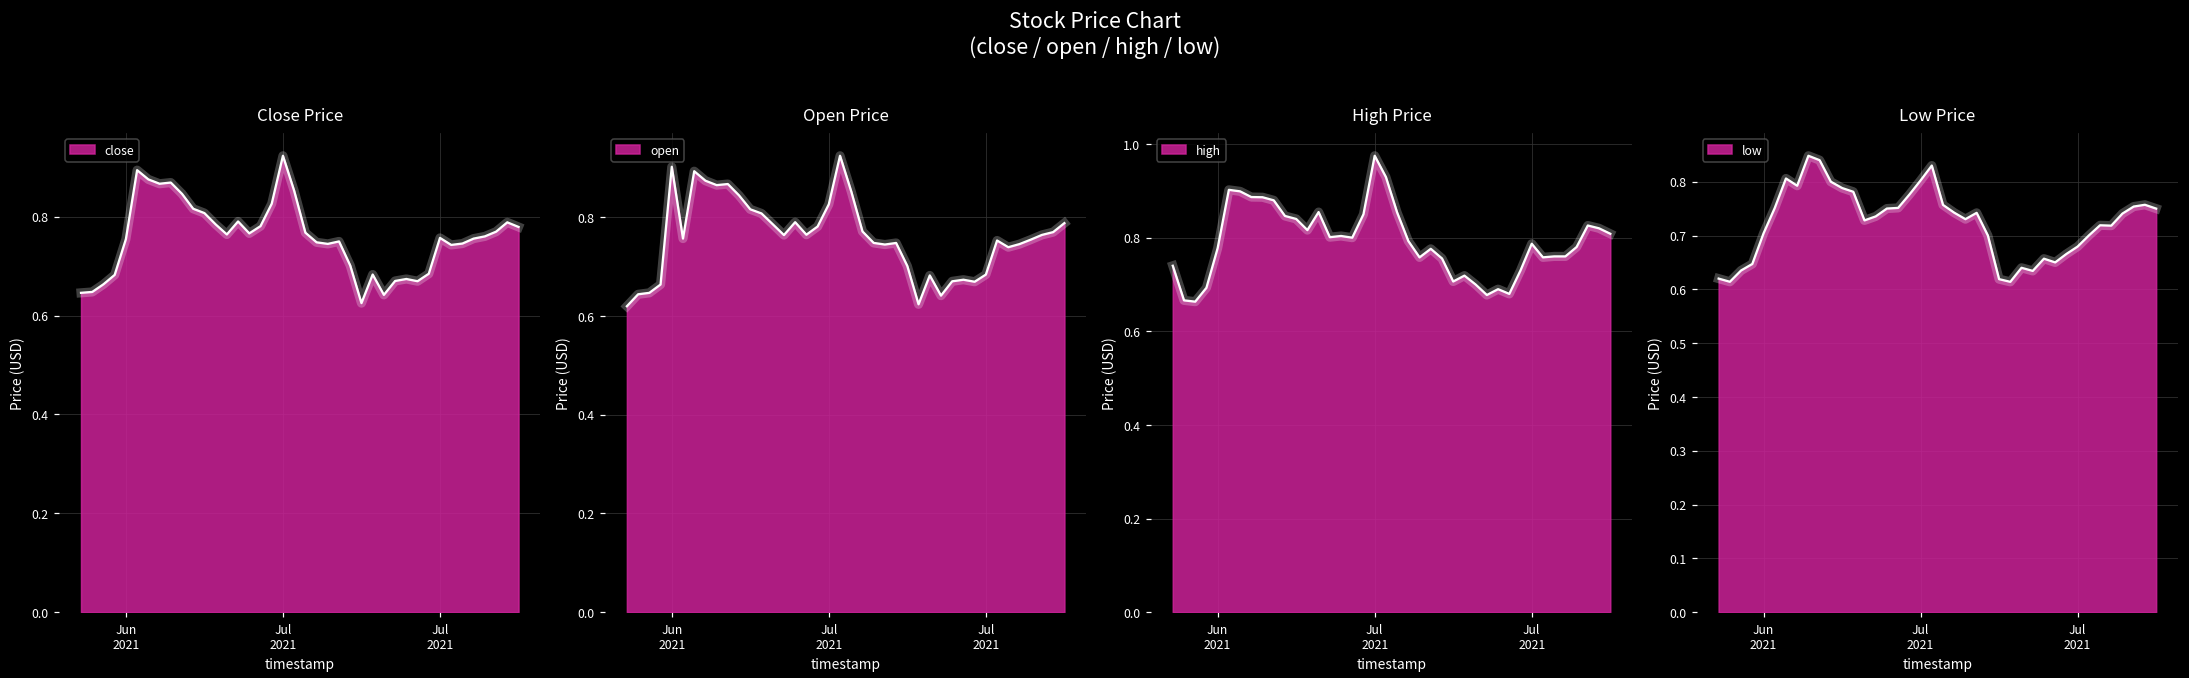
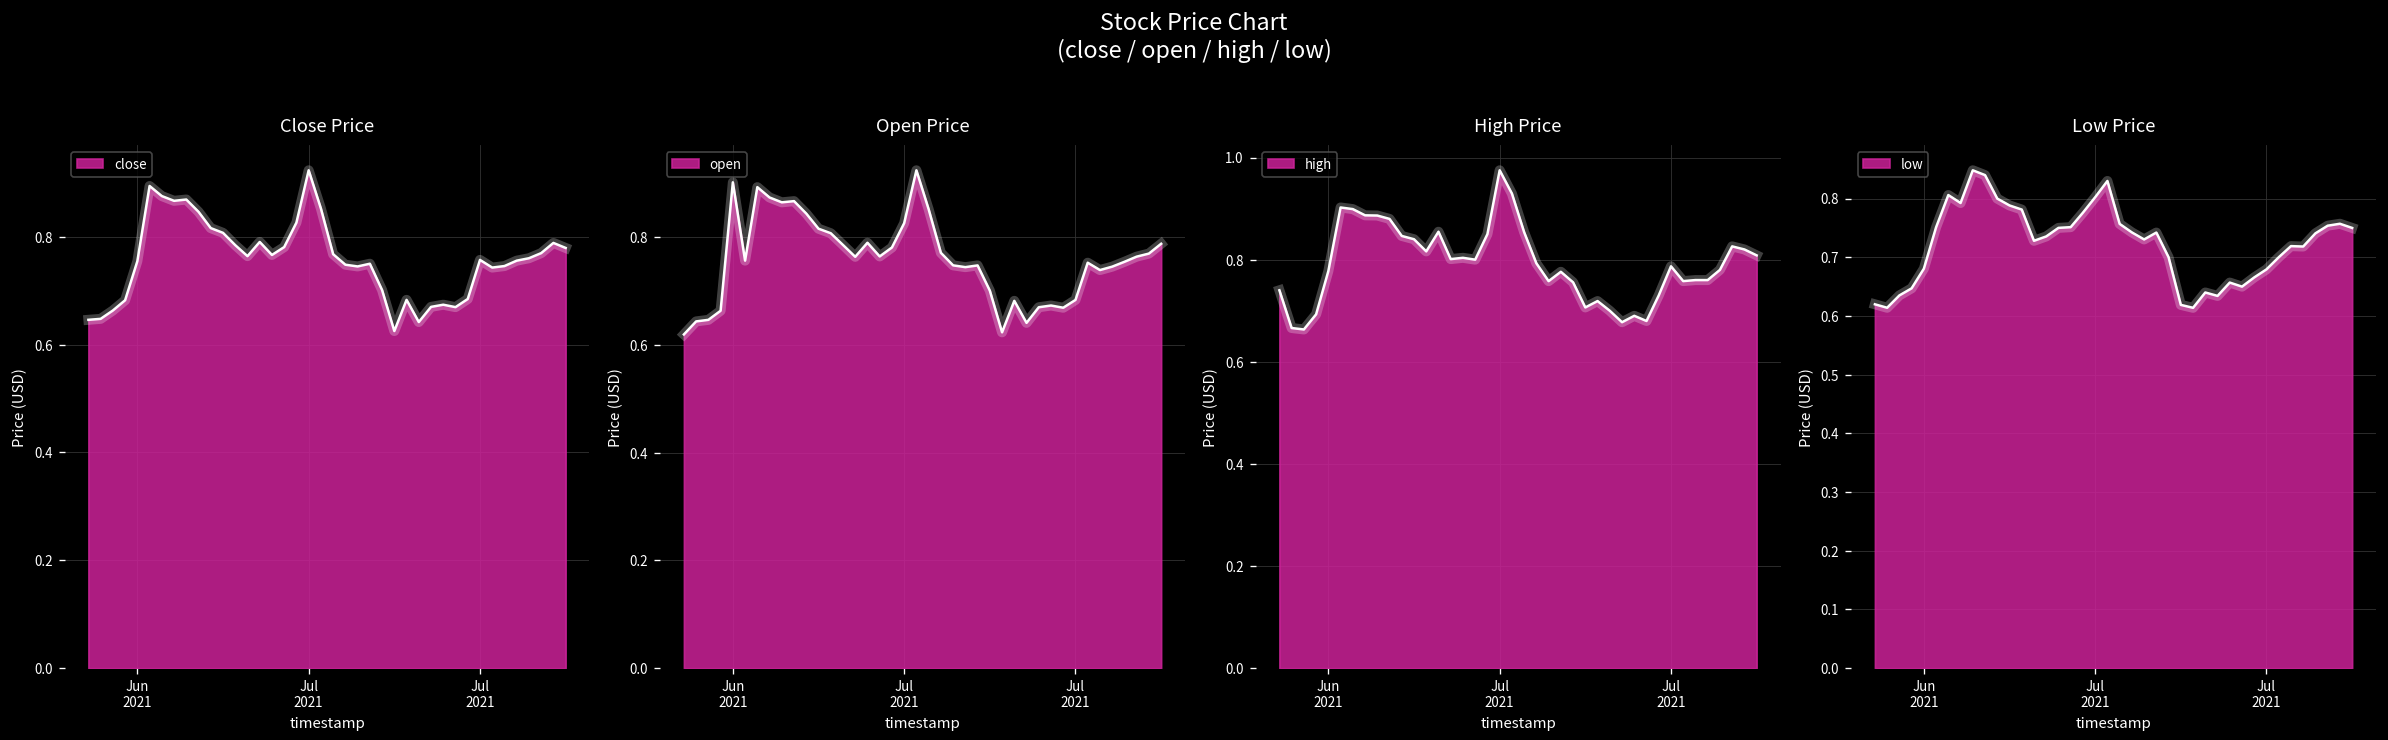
Low Price, Jun 2021: 0.70 -> 0.68
